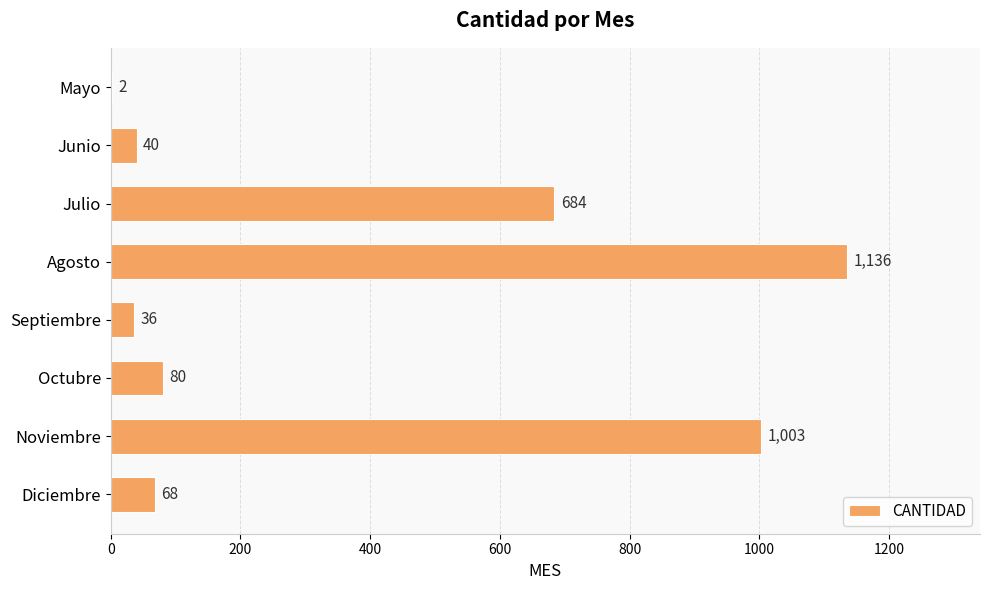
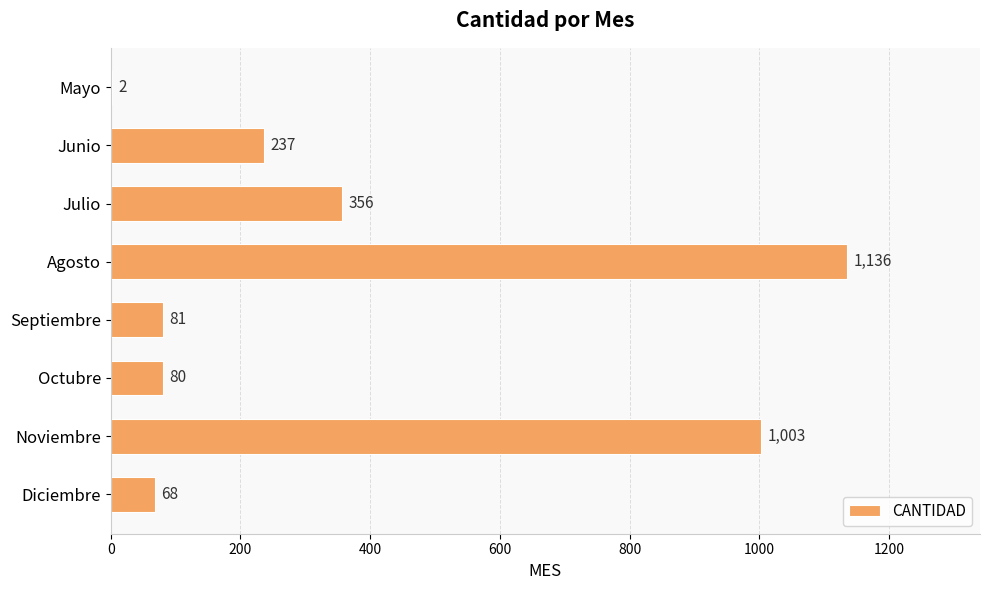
Junio: 40 -> 237
Julio: 684 -> 356
Septiembre: 36 -> 81
